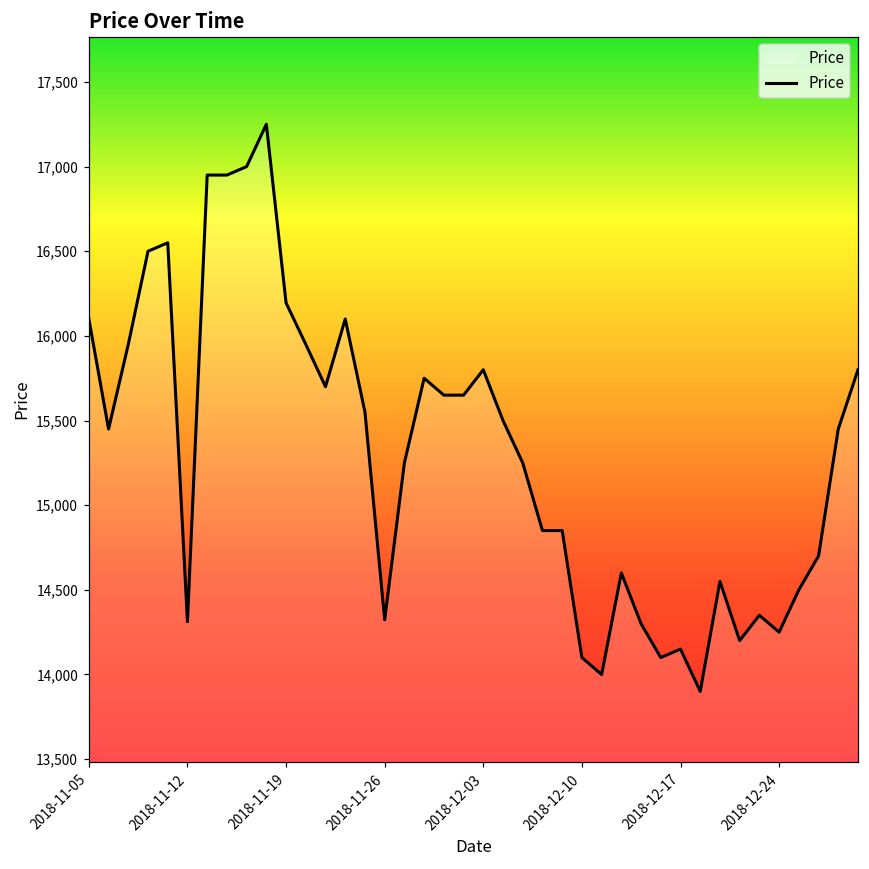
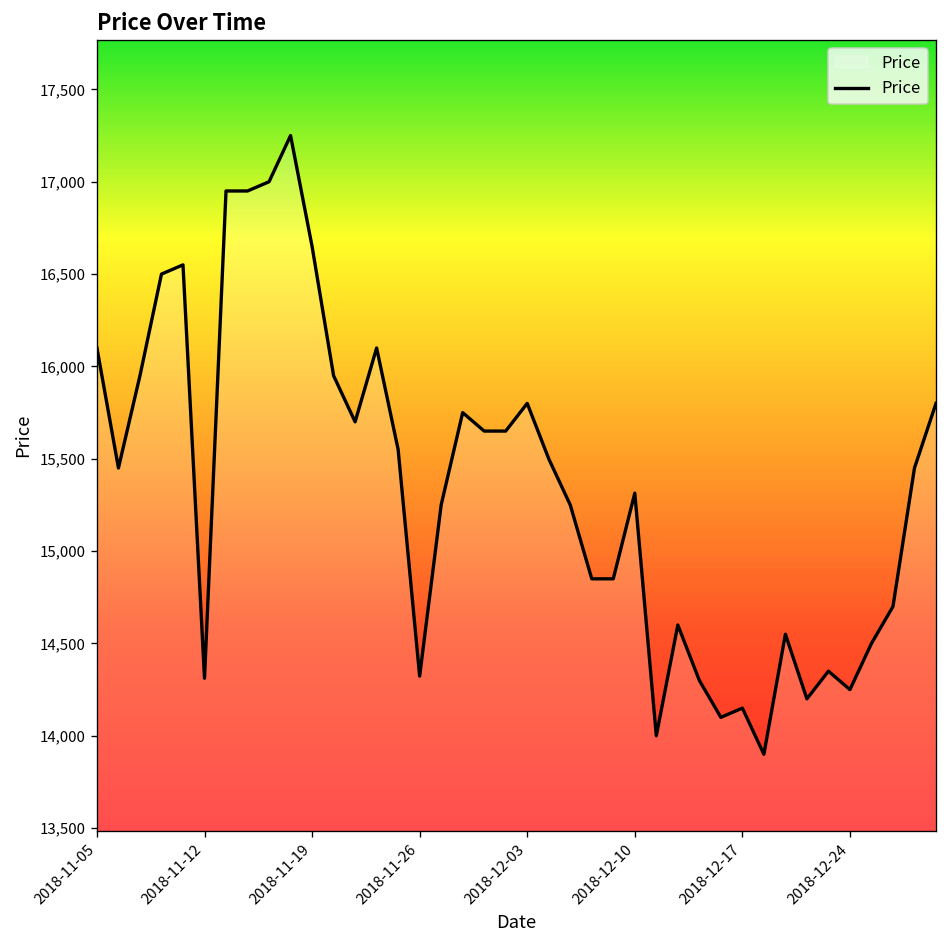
2018-11-19: 16,200 -> 16,650
2018-12-10: 14,100 -> 15,310
